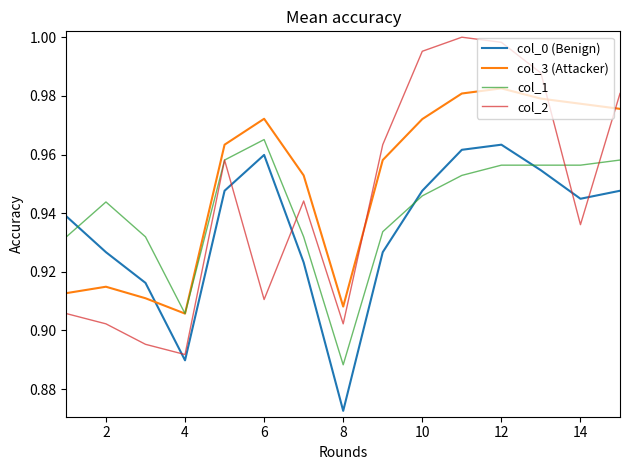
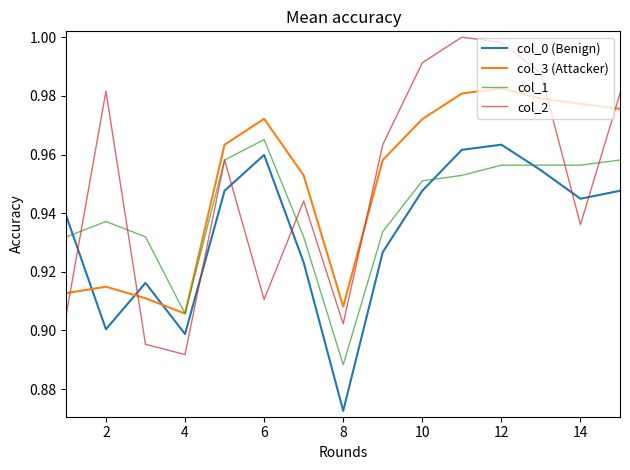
col_0 (Benign), 2: 0.927 -> 0.900
col_1, 2: 0.944 -> 0.937
col_2, 2: 0.902 -> 0.982
col_0 (Benign), 4: 0.890 -> 0.899
col_1, 10: 0.946 -> 0.951
col_2, 10: 0.995 -> 0.991
